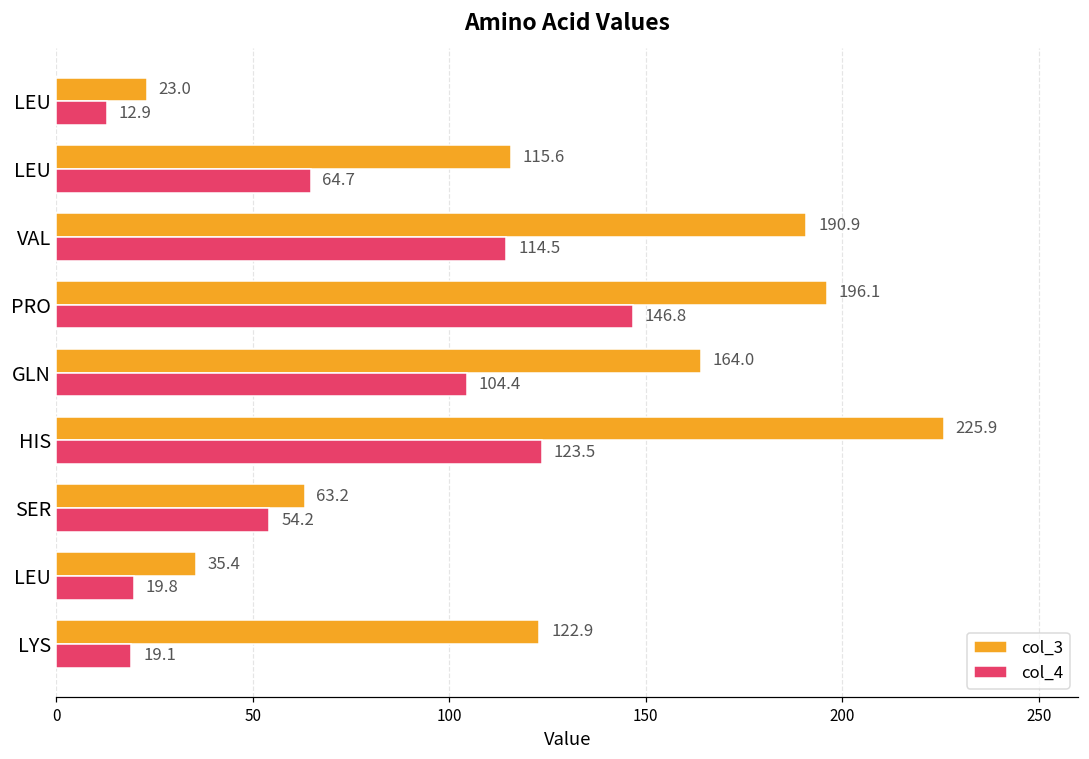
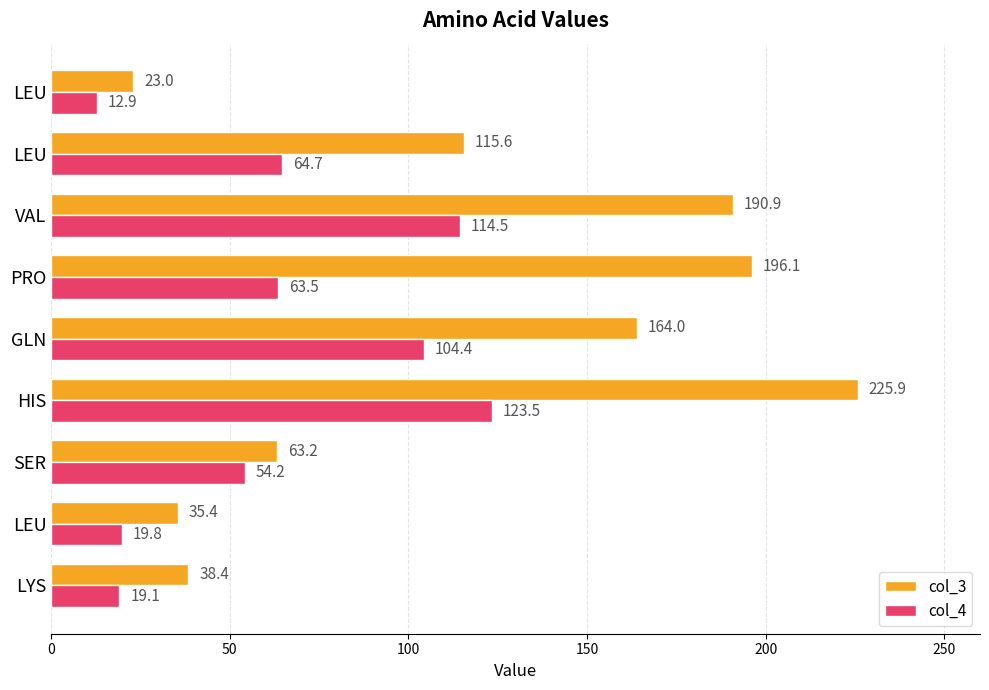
col_4, PRO: 146.8 -> 63.5
col_3, LYS: 122.9 -> 38.4
